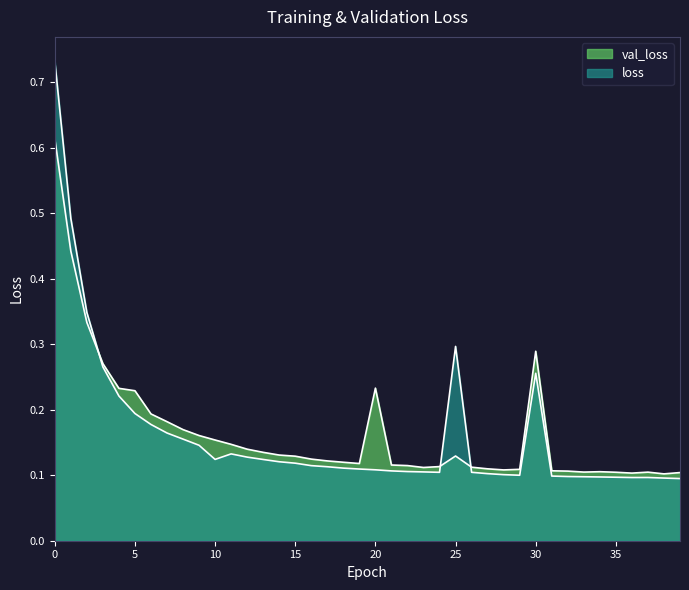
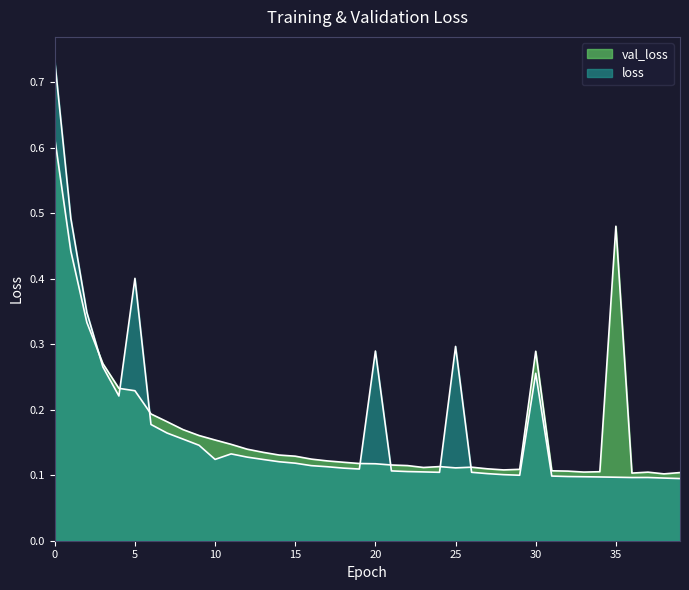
loss, 5: 0.19 -> 0.40
val_loss, 20: 0.23 -> 0.12
loss, 20: 0.11 -> 0.29
val_loss, 25: 0.13 -> 0.11
val_loss, 35: 0.10 -> 0.48
